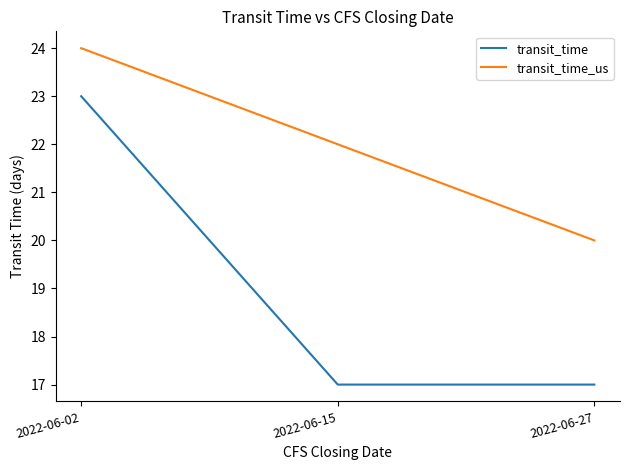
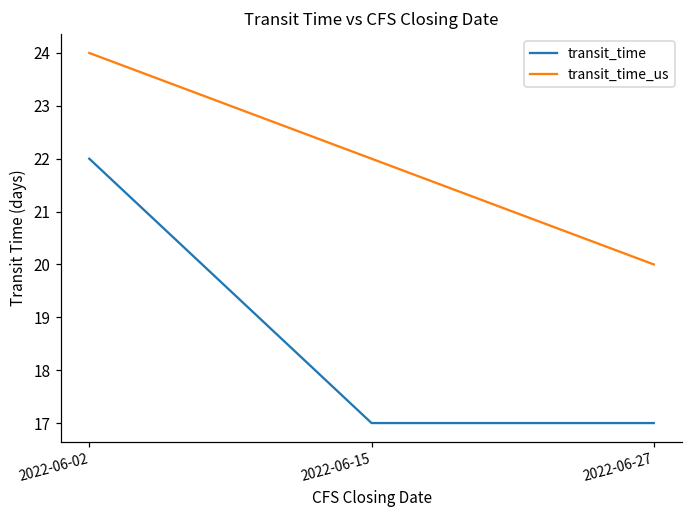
transit_time, 2022-06-02: 23 -> 22
